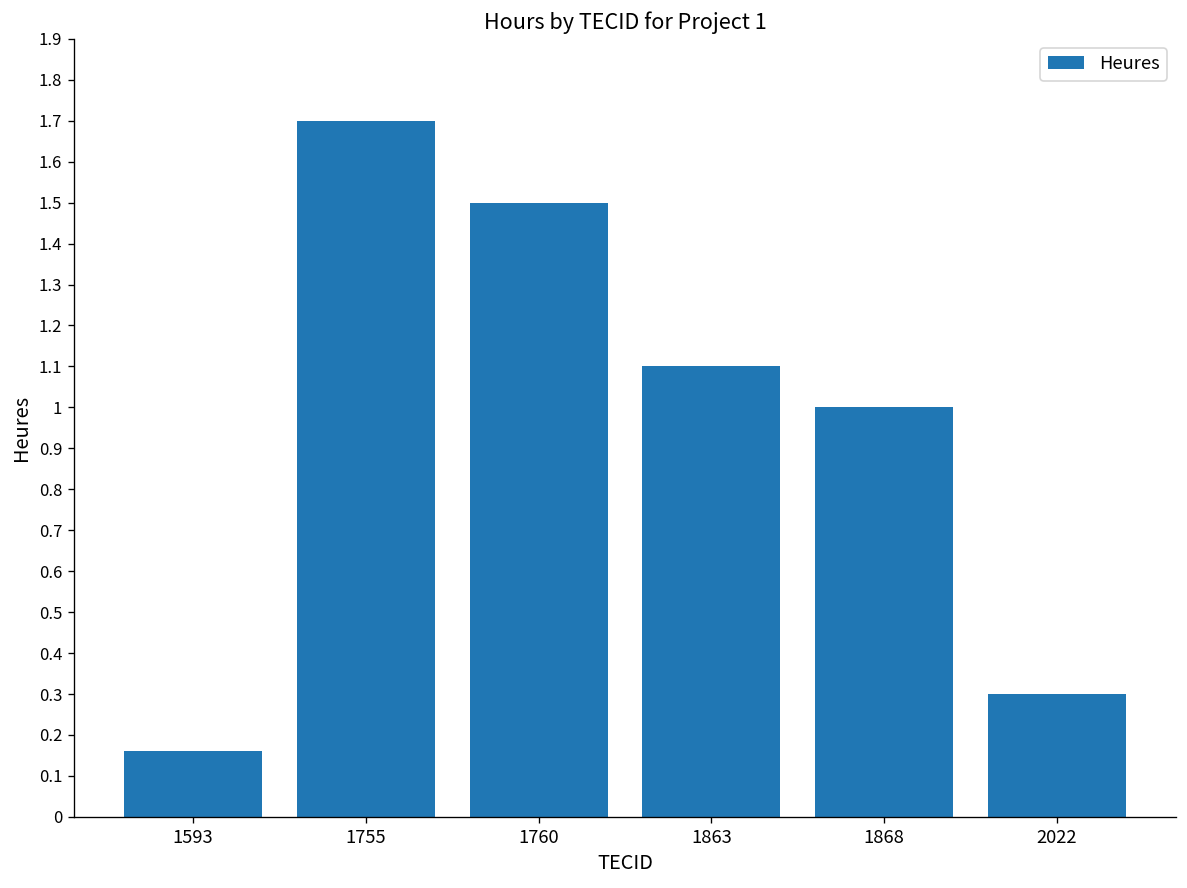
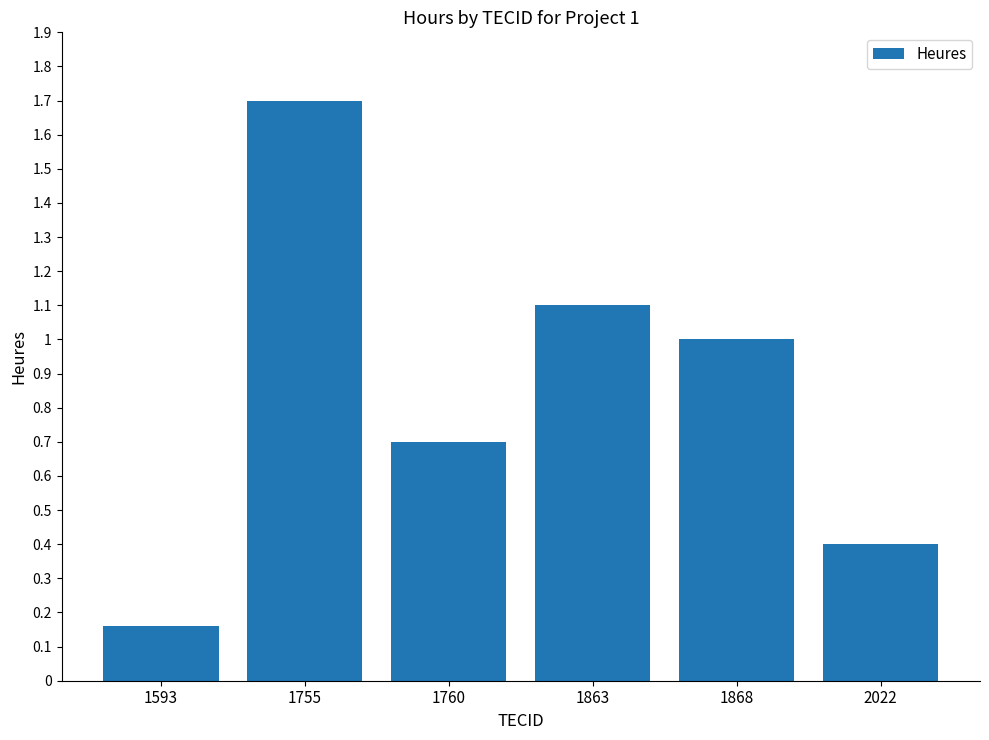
1760: 1.5 -> 0.7
2022: 0.3 -> 0.4
